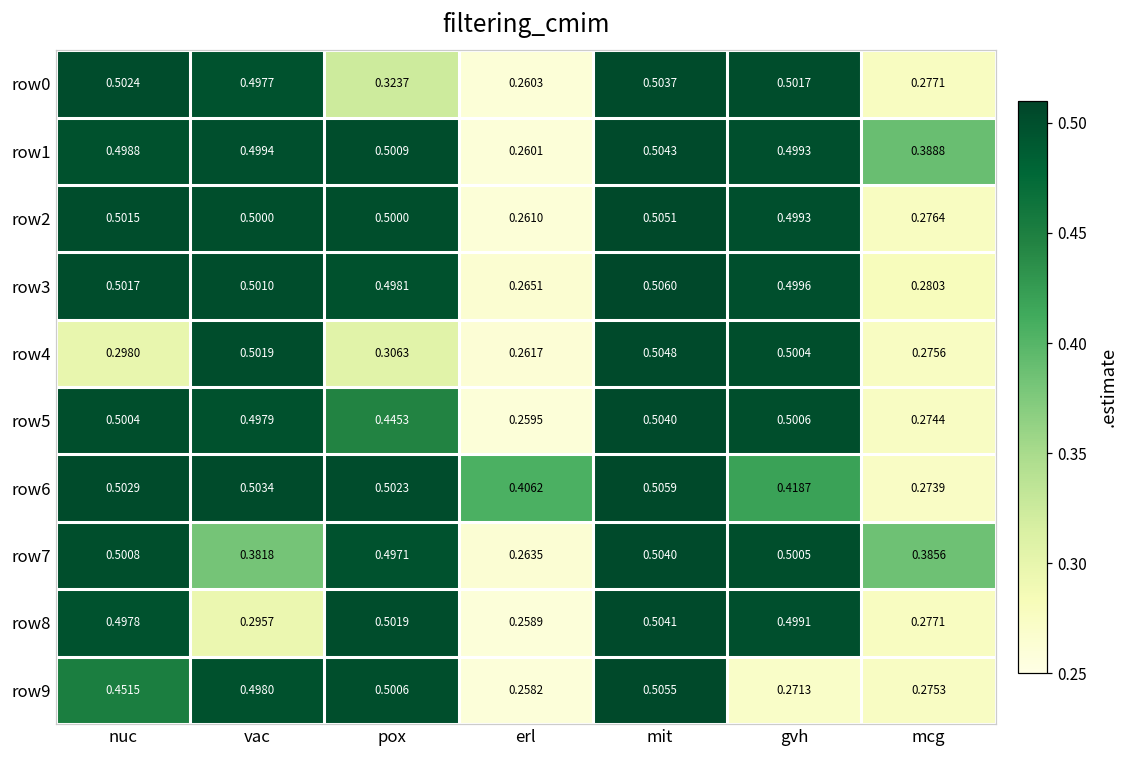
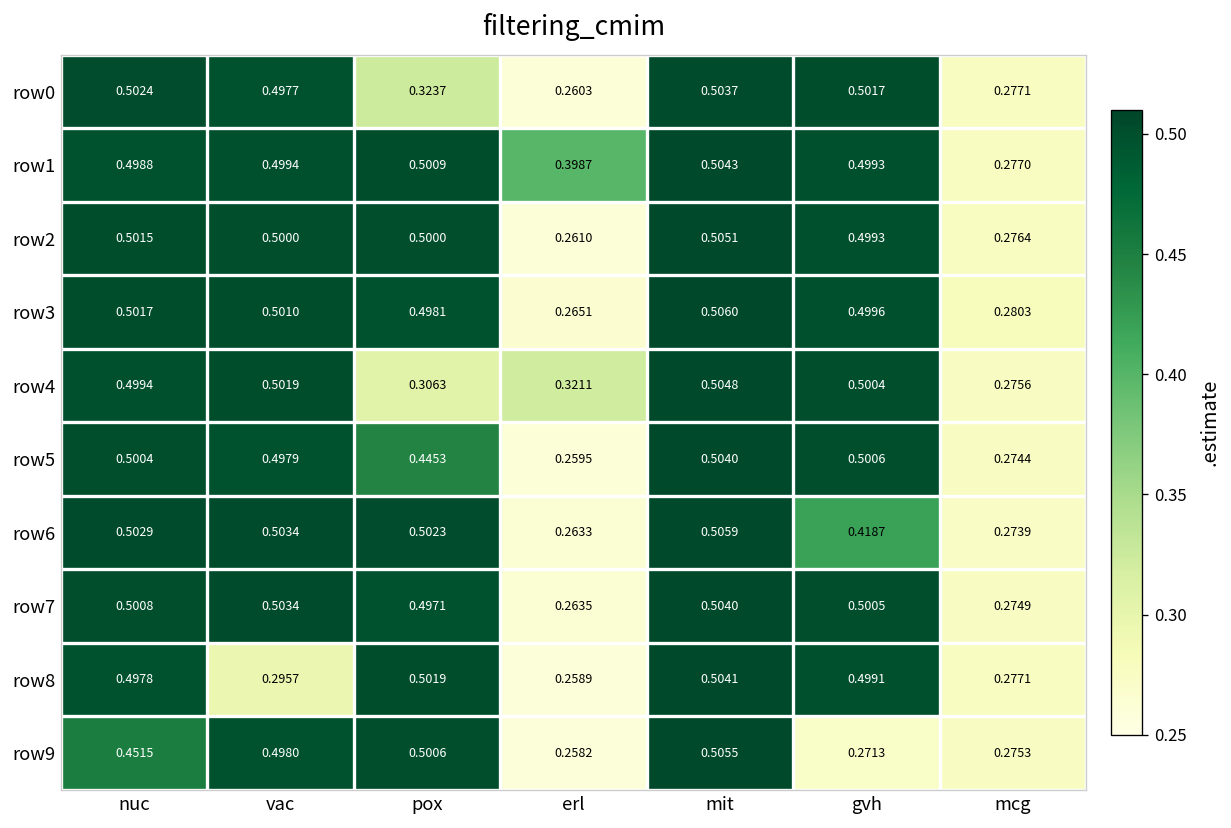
row1, erl: 0.2601 -> 0.3987
row1, mcg: 0.3888 -> 0.2770
row4, nuc: 0.2980 -> 0.4994
row4, erl: 0.2617 -> 0.3211
row6, erl: 0.4062 -> 0.2633
row7, vac: 0.3818 -> 0.5034
row7, mcg: 0.3856 -> 0.2749
